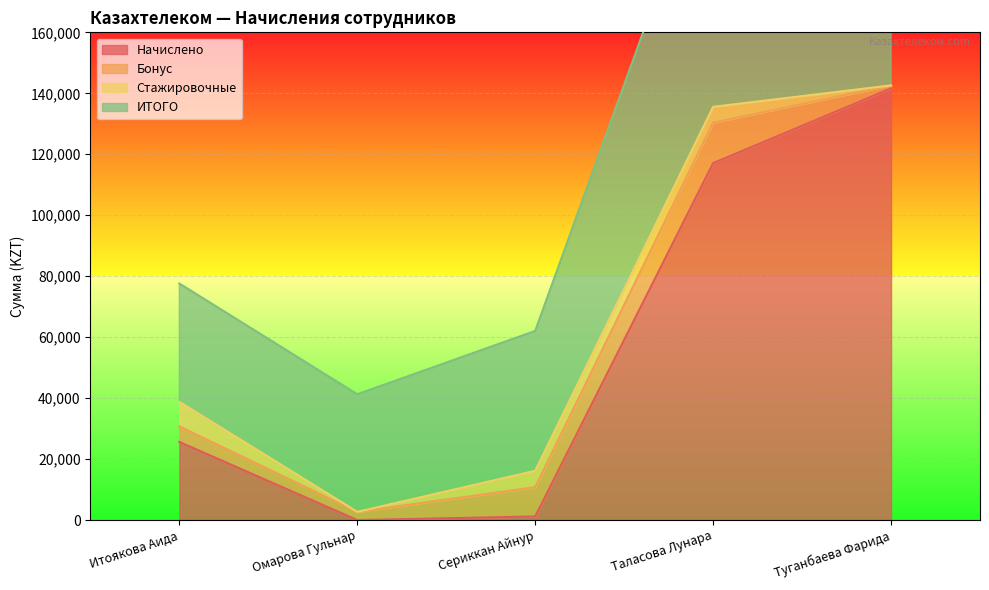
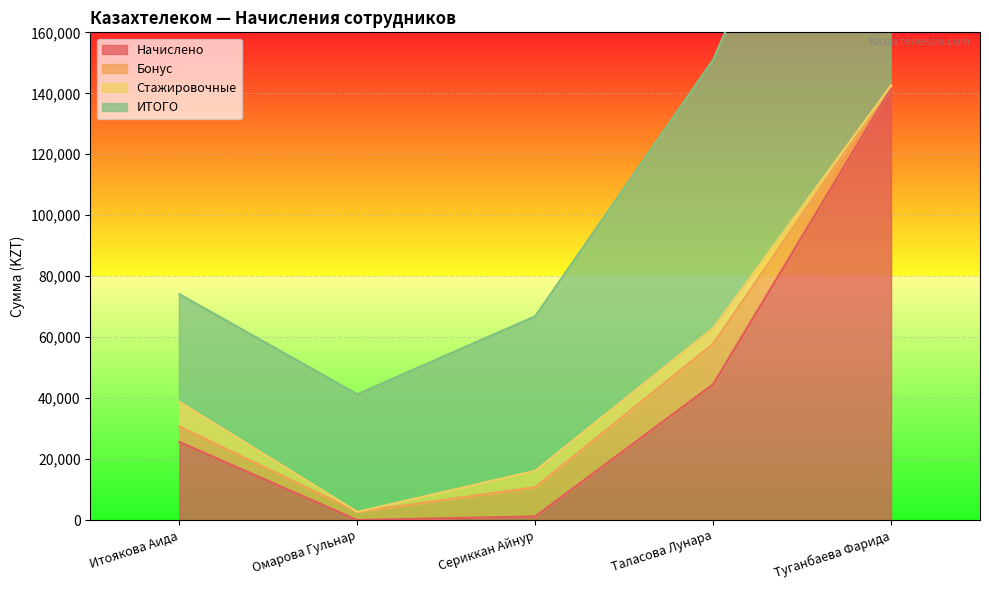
ИТОГО, Итоякова Аида: 39,000 -> 35,000
ИТОГО, Сериккан Айнур: 46,000 -> 51,000
Начислено, Таласова Лунара: 117,000 -> 45,000
